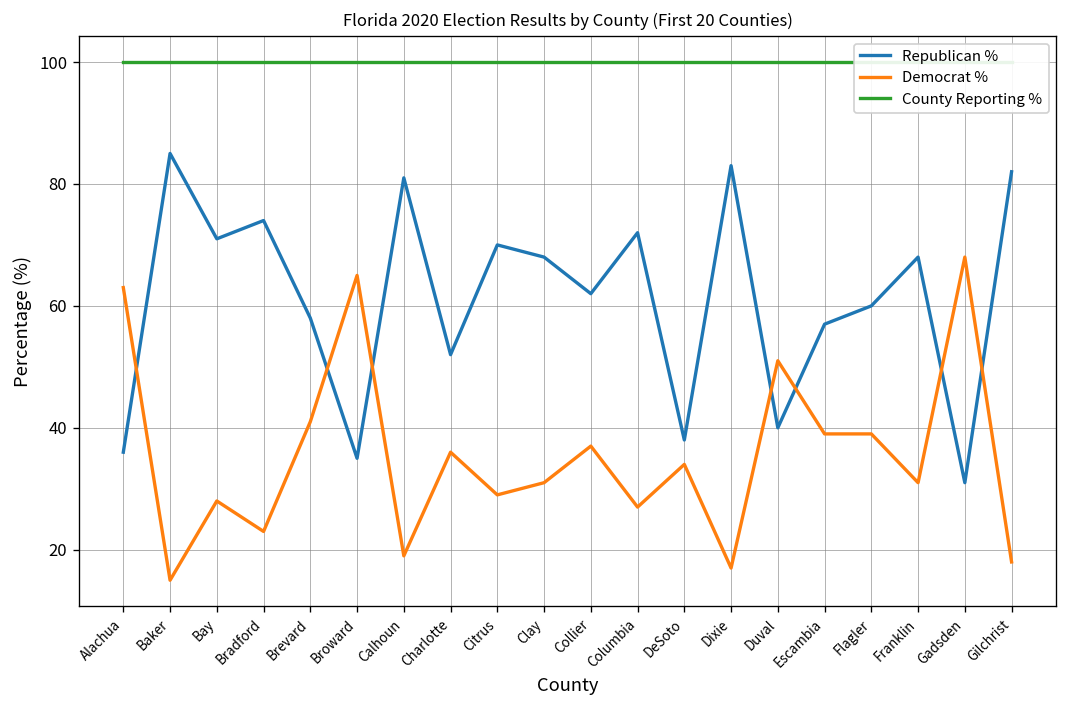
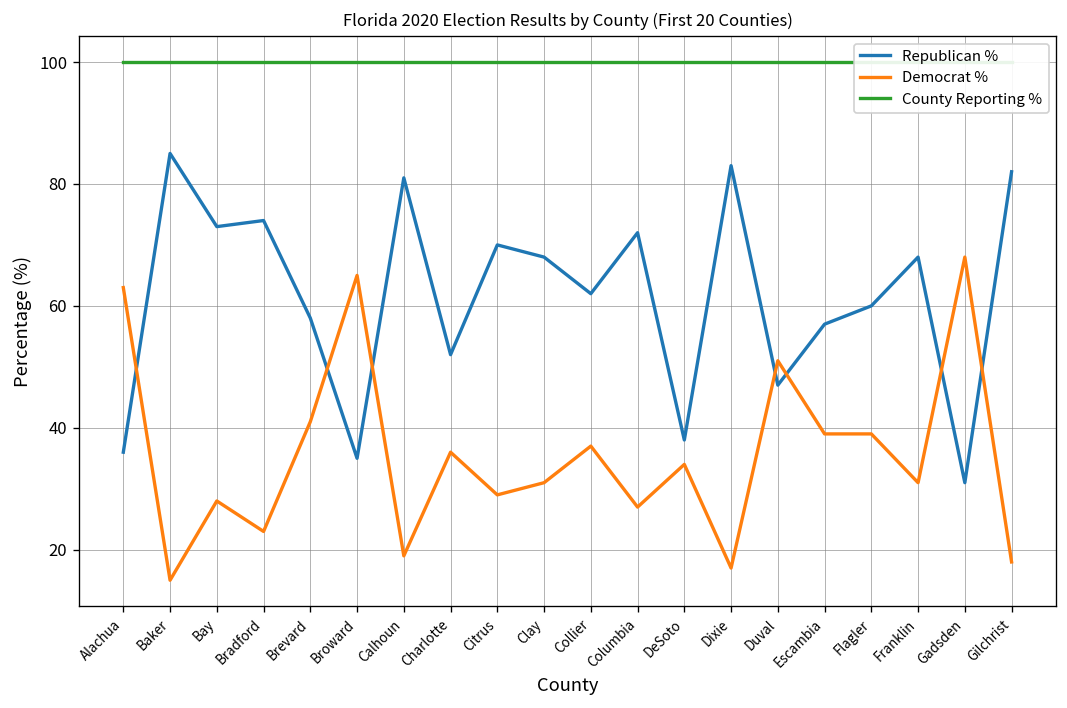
Republican %, Bay: 71 -> 73
Republican %, Duval: 40 -> 47
